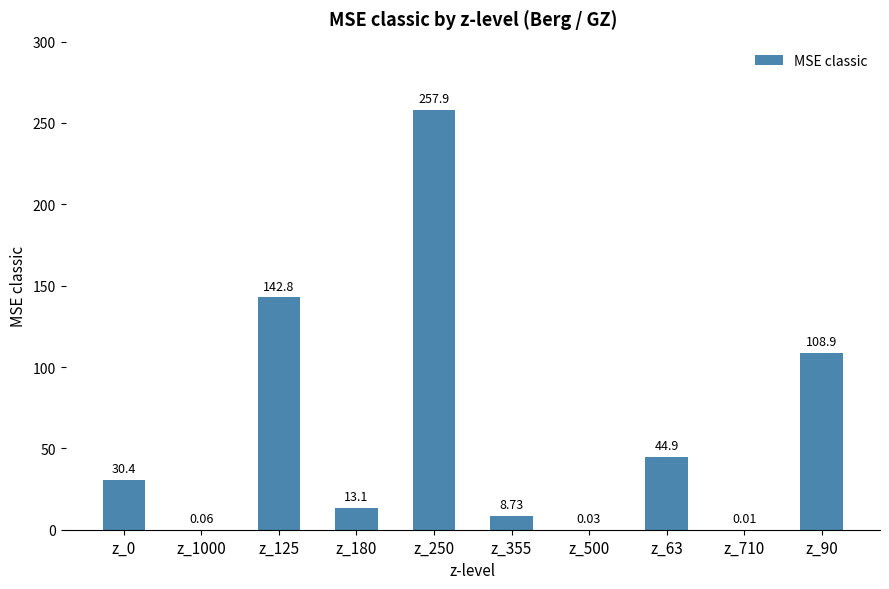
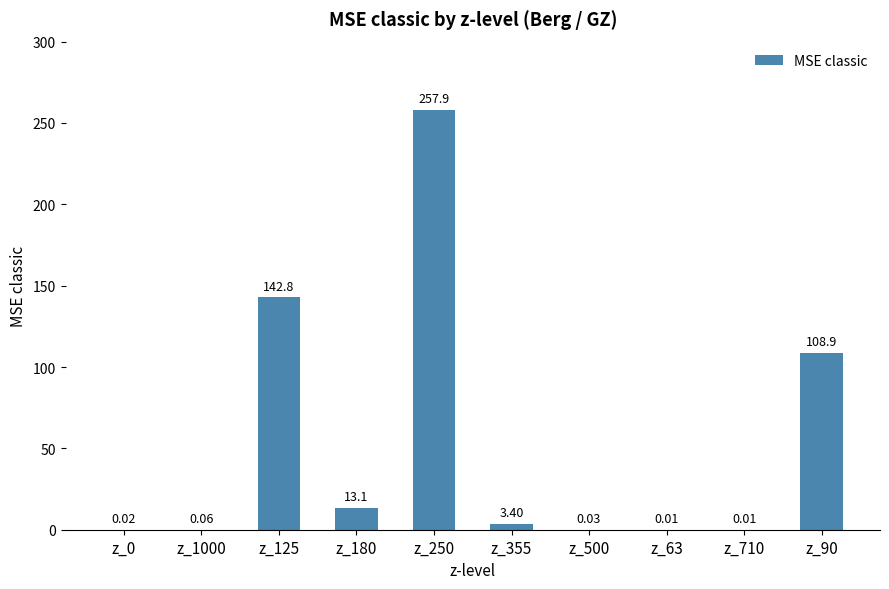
z_0: 30.4 -> 0.02
z_355: 8.73 -> 3.40
z_63: 44.9 -> 0.01
